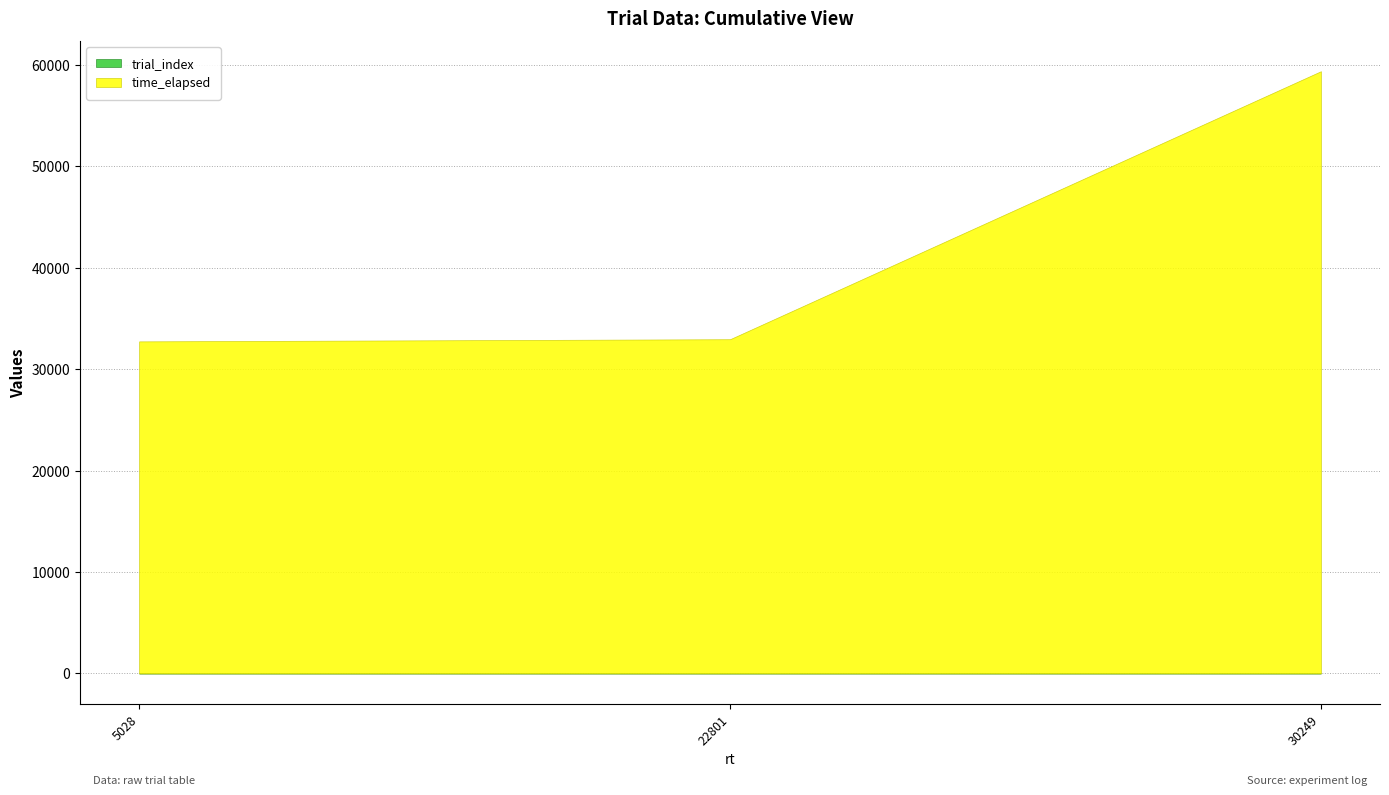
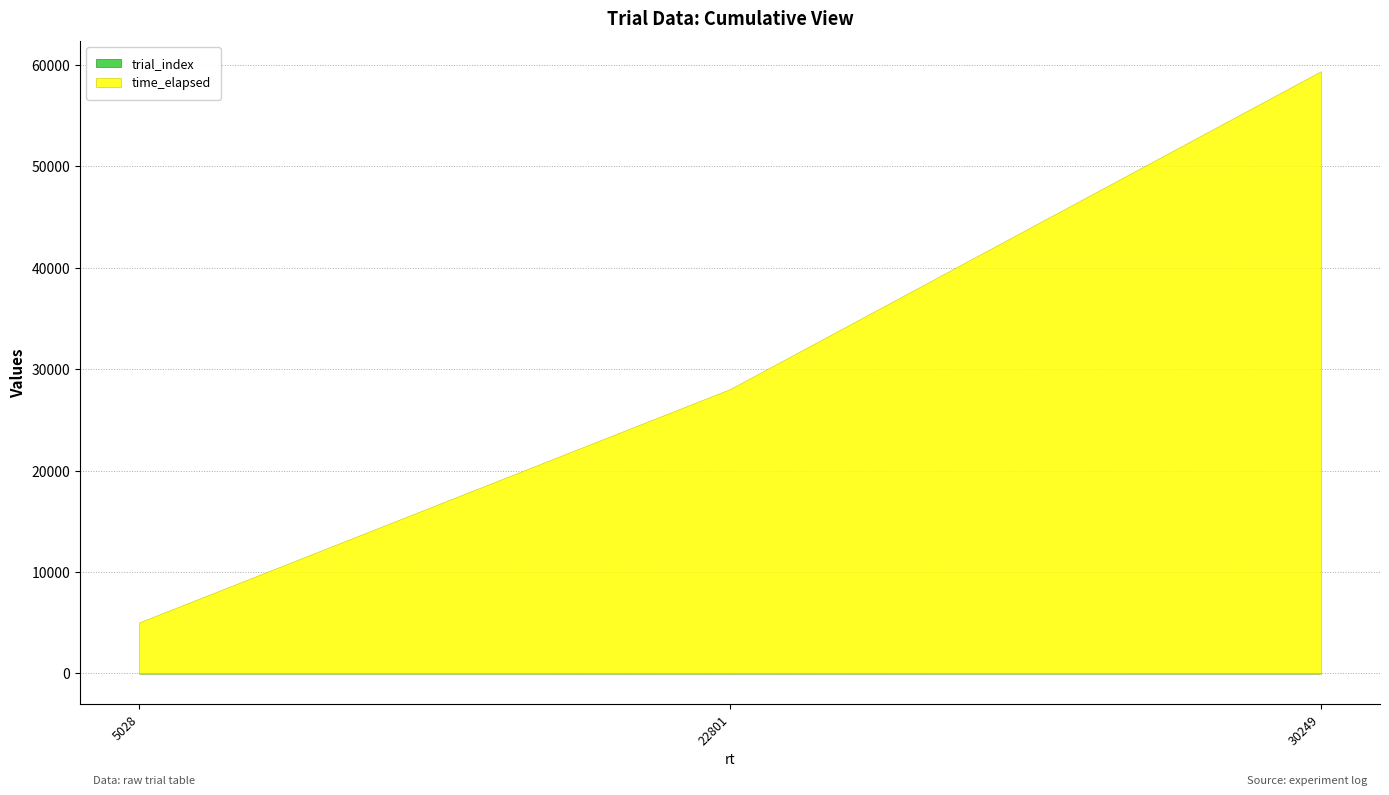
time_elapsed, 5028: 32700 -> 5000
time_elapsed, 22801: 33000 -> 28000
